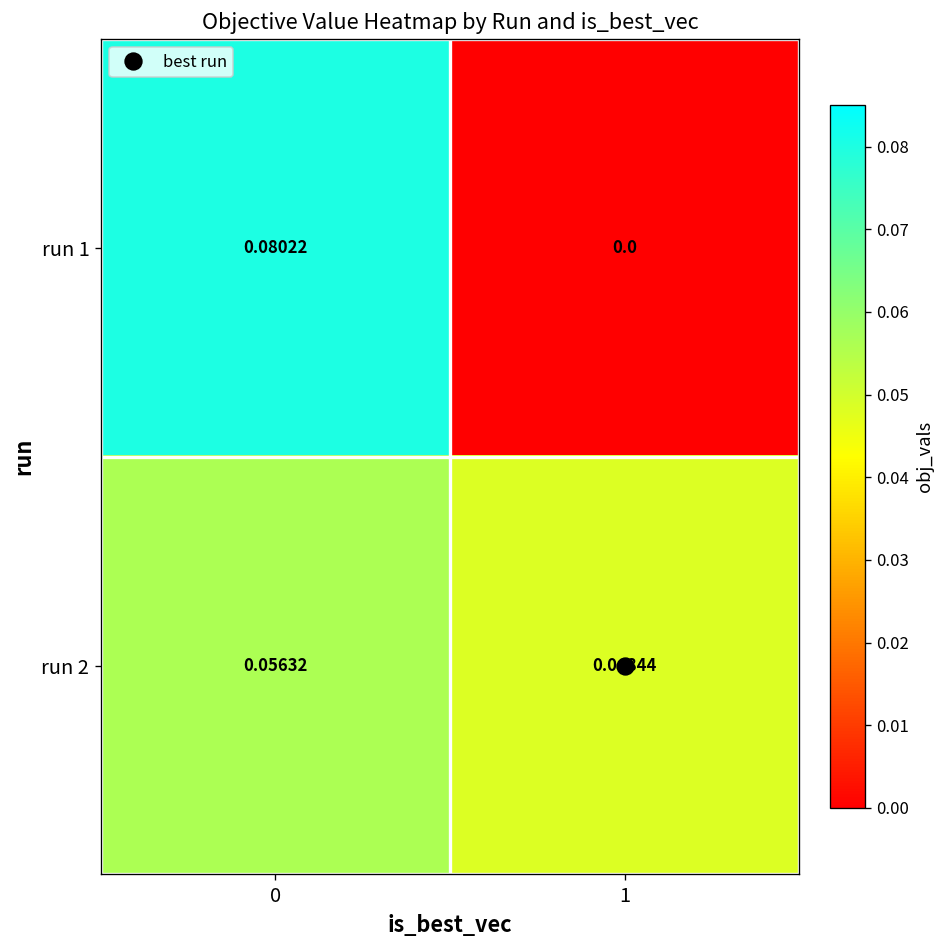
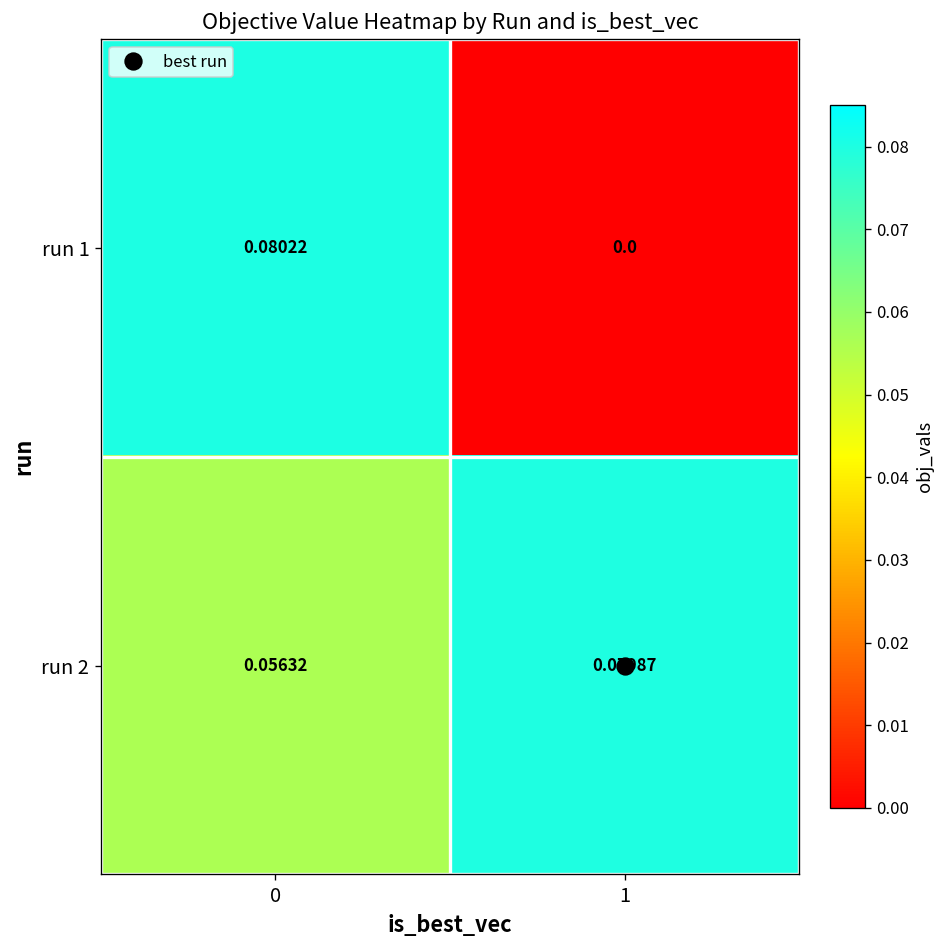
run 2, 1: 0.04844 -> 0.07987
